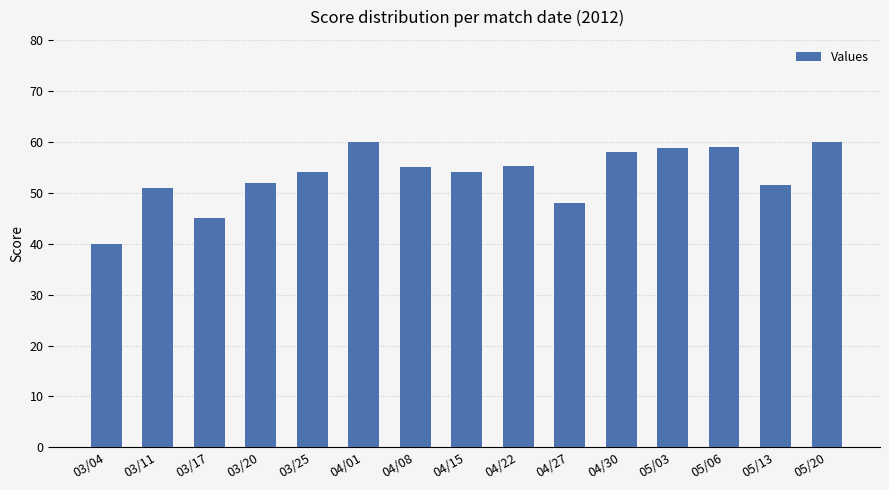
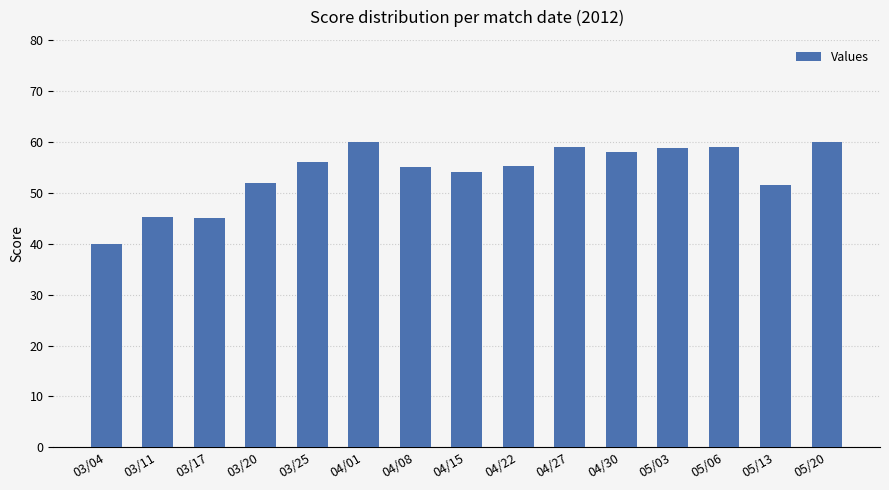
03/11: 51 -> 45
03/25: 54 -> 56
04/27: 48 -> 59
